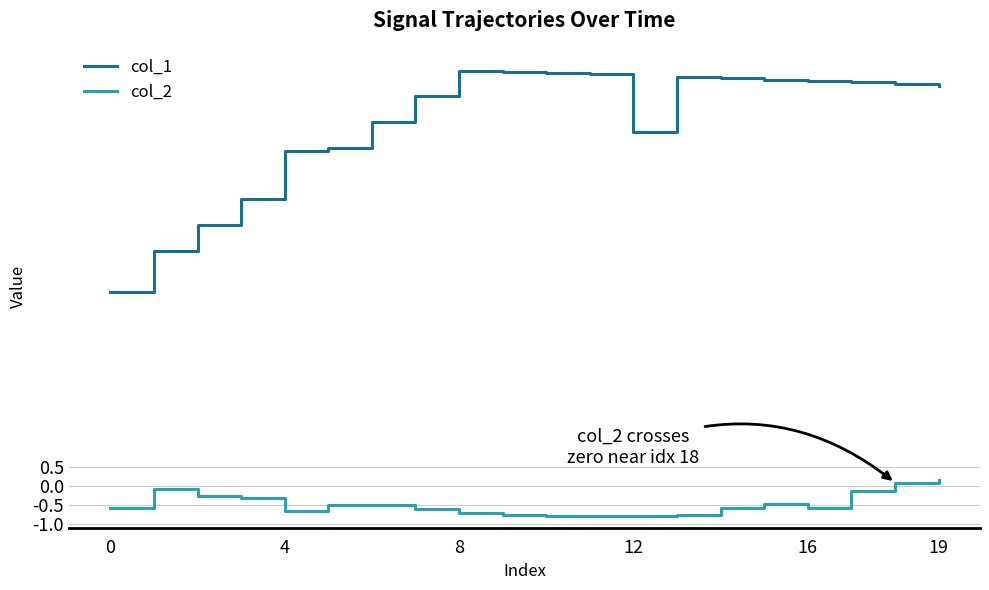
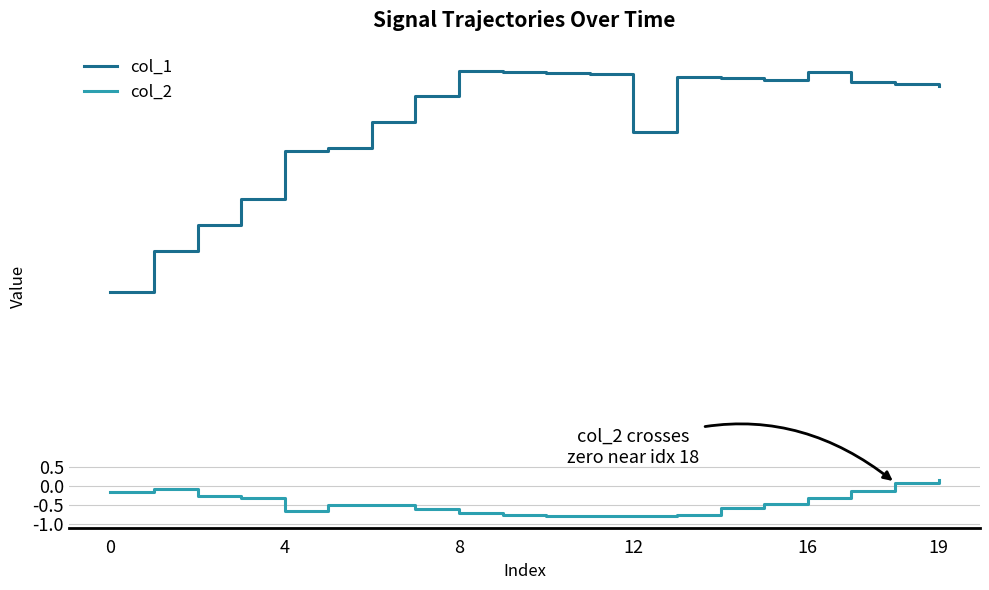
col_2, 0: -0.6 -> -0.2
col_1, 16: 10.5 -> 10.8
col_2, 16: -0.6 -> -0.3
